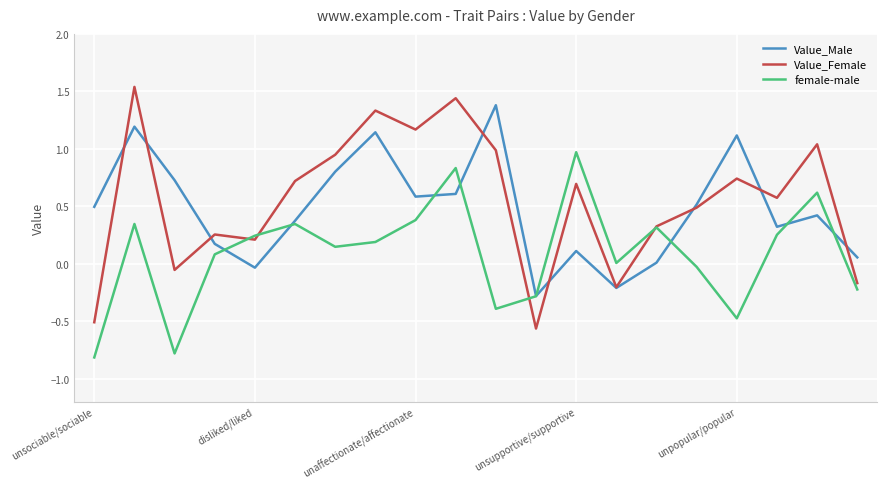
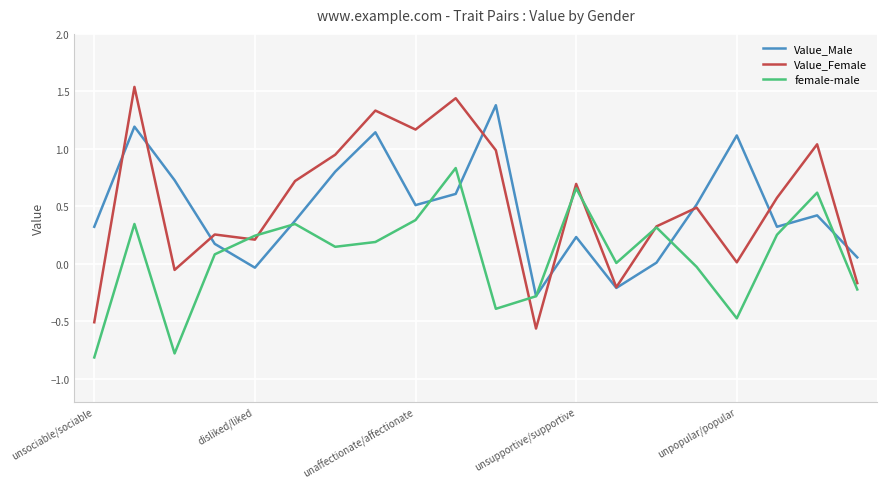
Value_Male, unsociable/sociable: 0.50 -> 0.32
Value_Male, unaffectionate/affectionate: 0.58 -> 0.51
Value_Male, unsupportive/supportive: 0.11 -> 0.23
female-male, unsupportive/supportive: 0.97 -> 0.66
Value_Female, unpopular/popular: 0.74 -> 0.01
